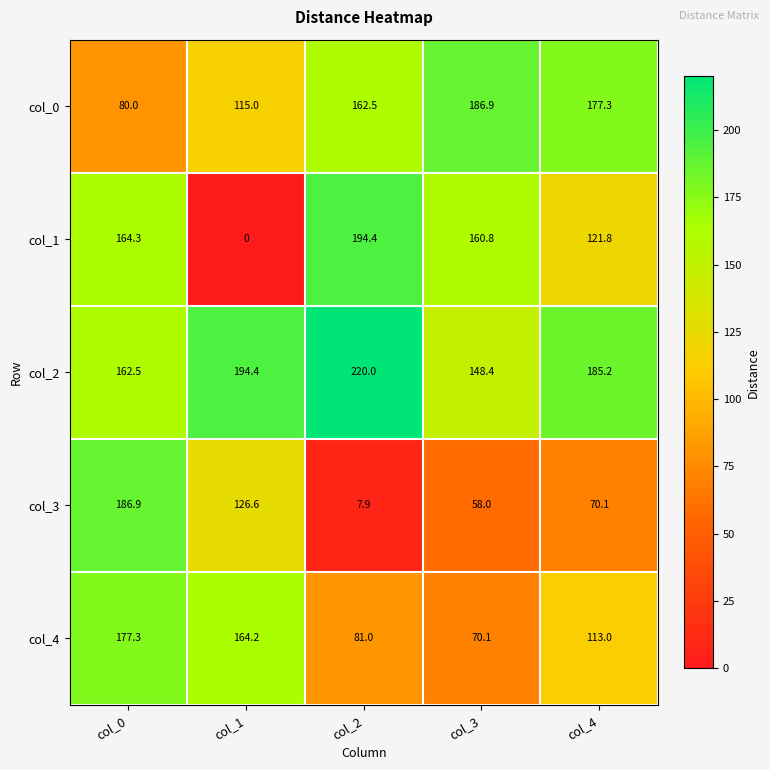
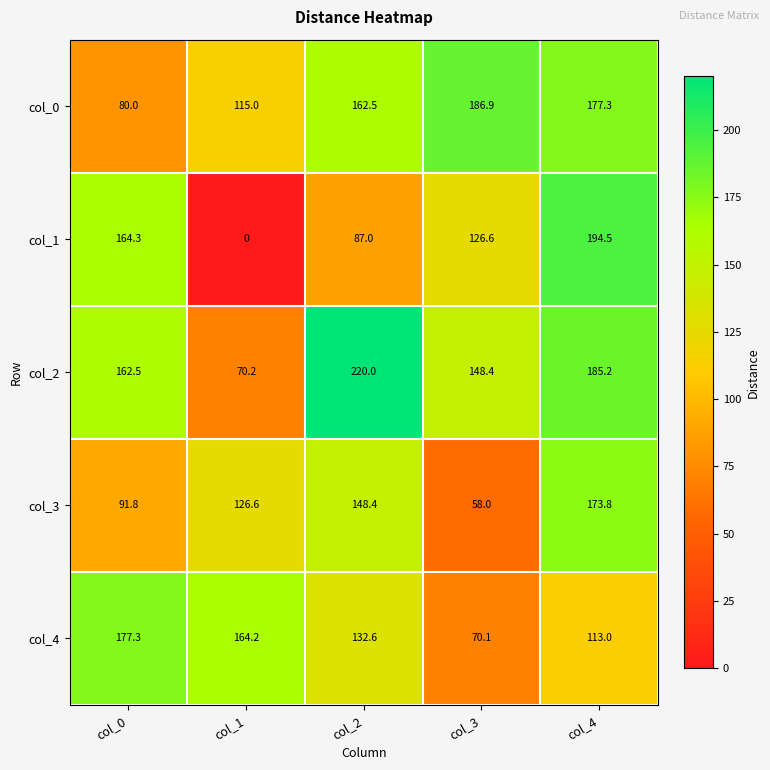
col_1, col_2: 194.4 -> 87.0
col_1, col_3: 160.8 -> 126.6
col_1, col_4: 121.8 -> 194.5
col_2, col_1: 194.4 -> 70.2
col_3, col_0: 186.9 -> 91.8
col_3, col_2: 7.9 -> 148.4
col_3, col_4: 70.1 -> 173.8
col_4, col_2: 81.0 -> 132.6
